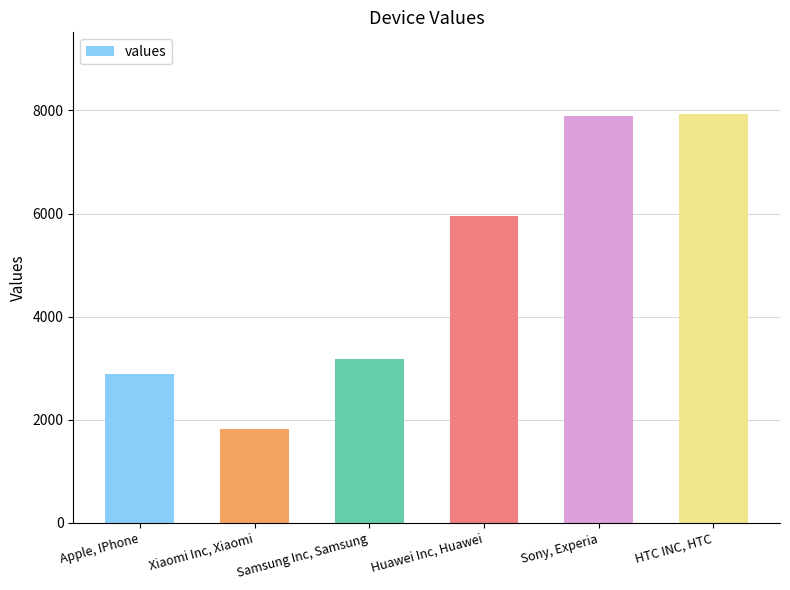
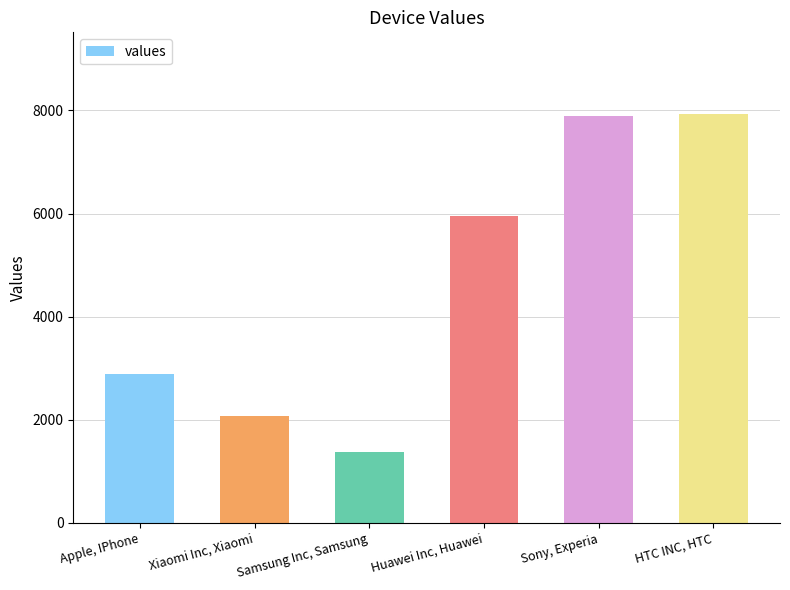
Xiaomi Inc, Xiaomi: 1800 -> 2100
Samsung Inc, Samsung: 3200 -> 1400
